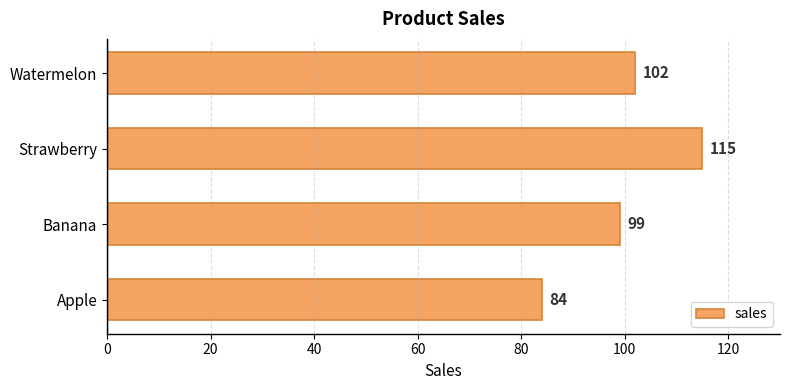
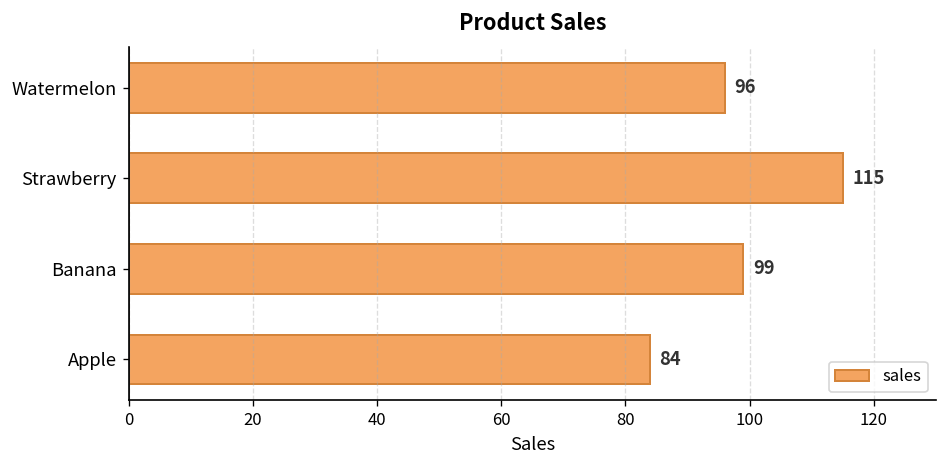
Watermelon: 102 -> 96
